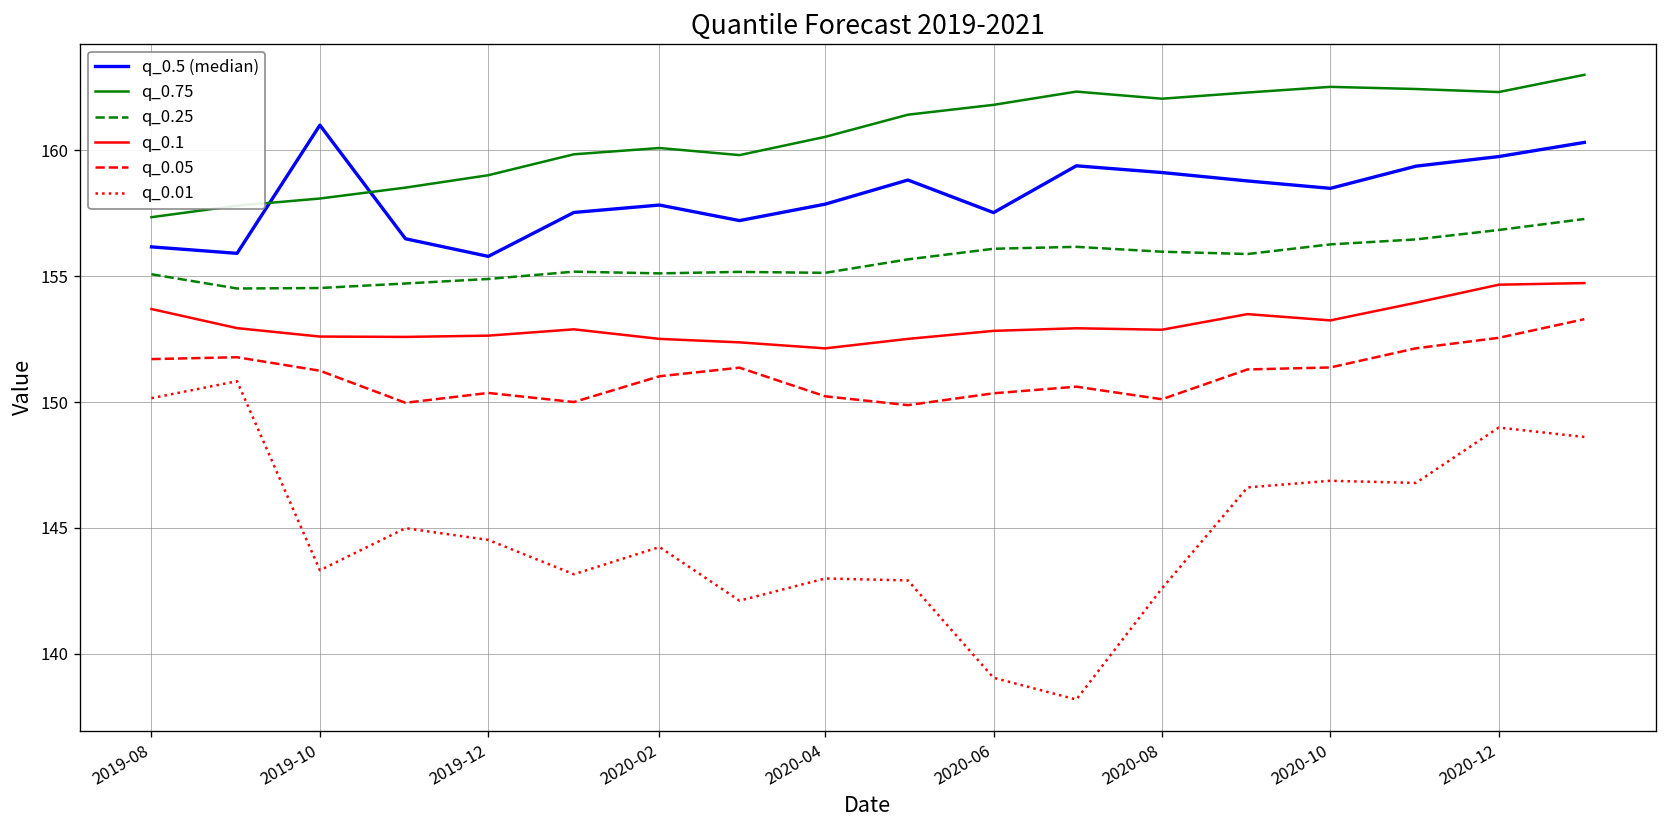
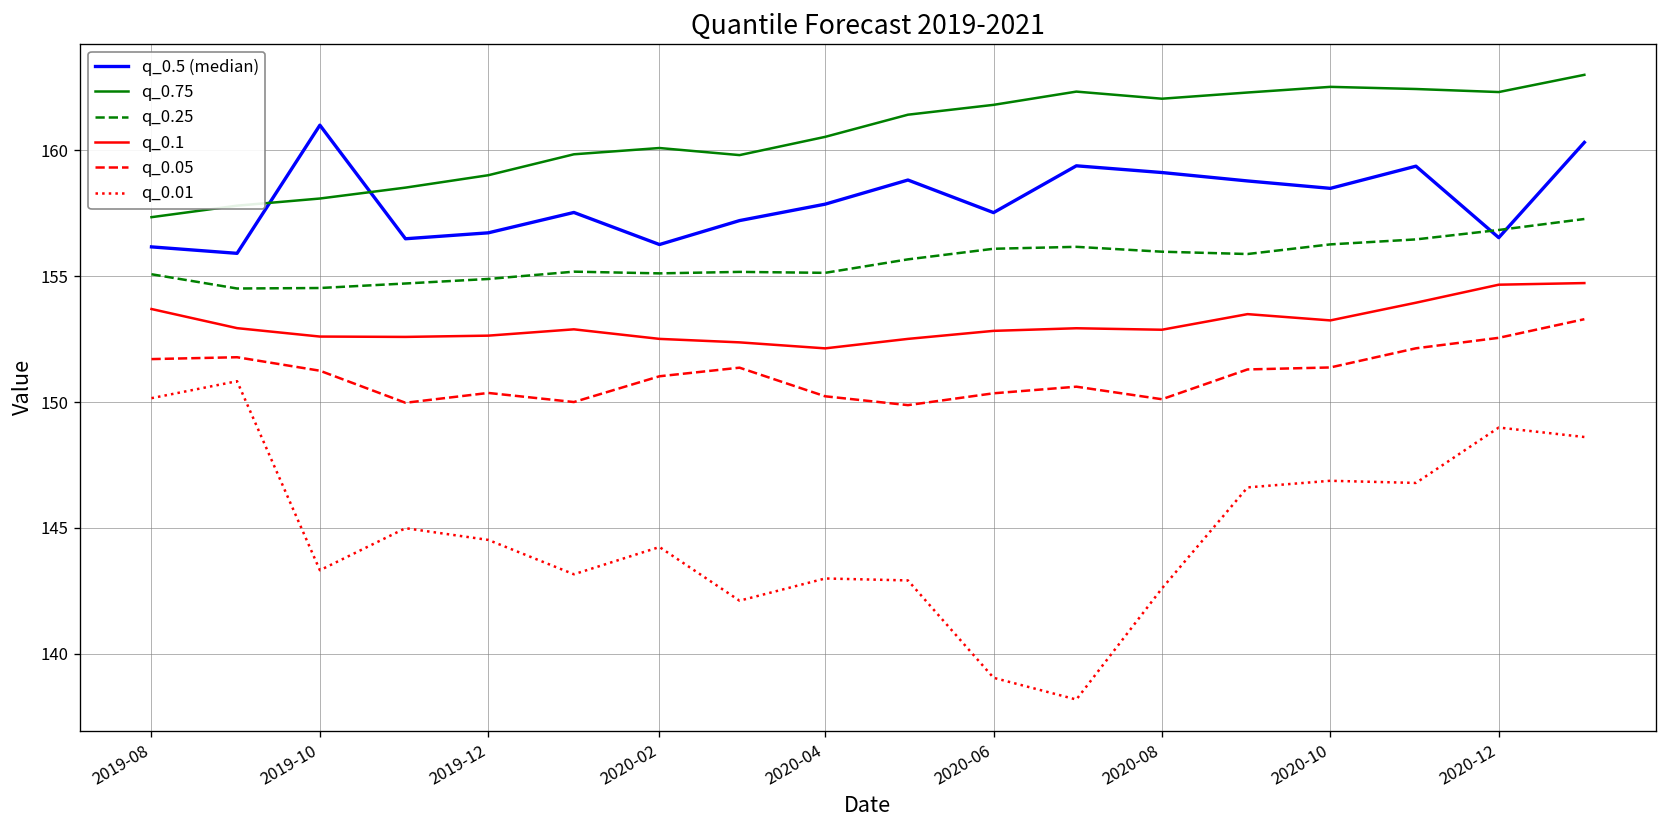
q_0.5 (median), 2019-12: 155.8 -> 156.7
q_0.5 (median), 2020-02: 157.8 -> 156.3
q_0.5 (median), 2020-12: 159.7 -> 156.5
